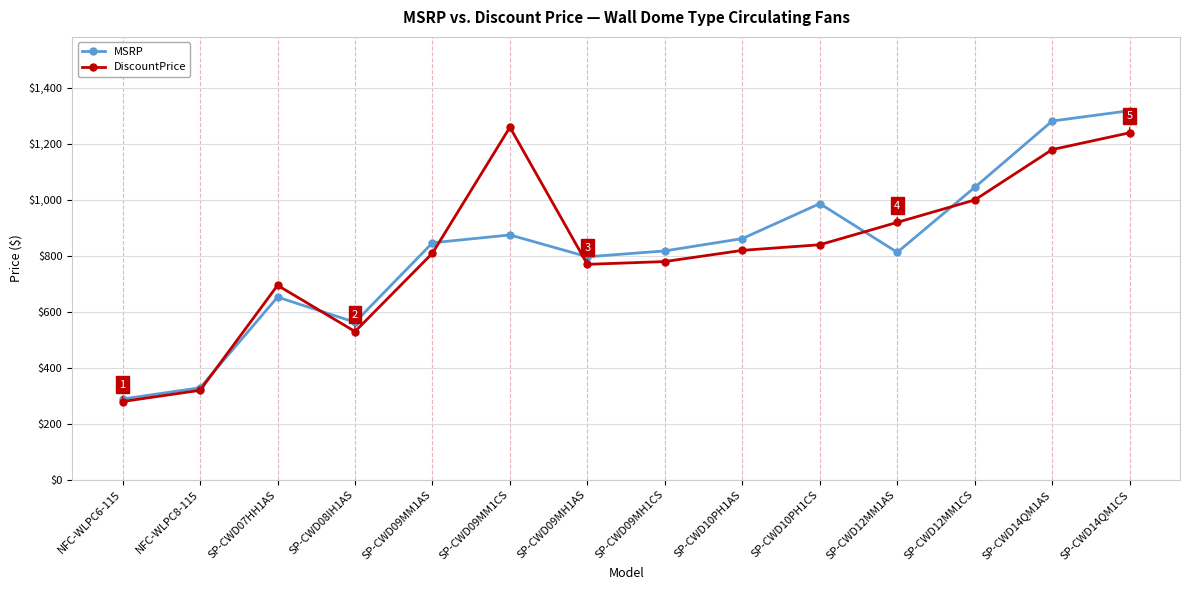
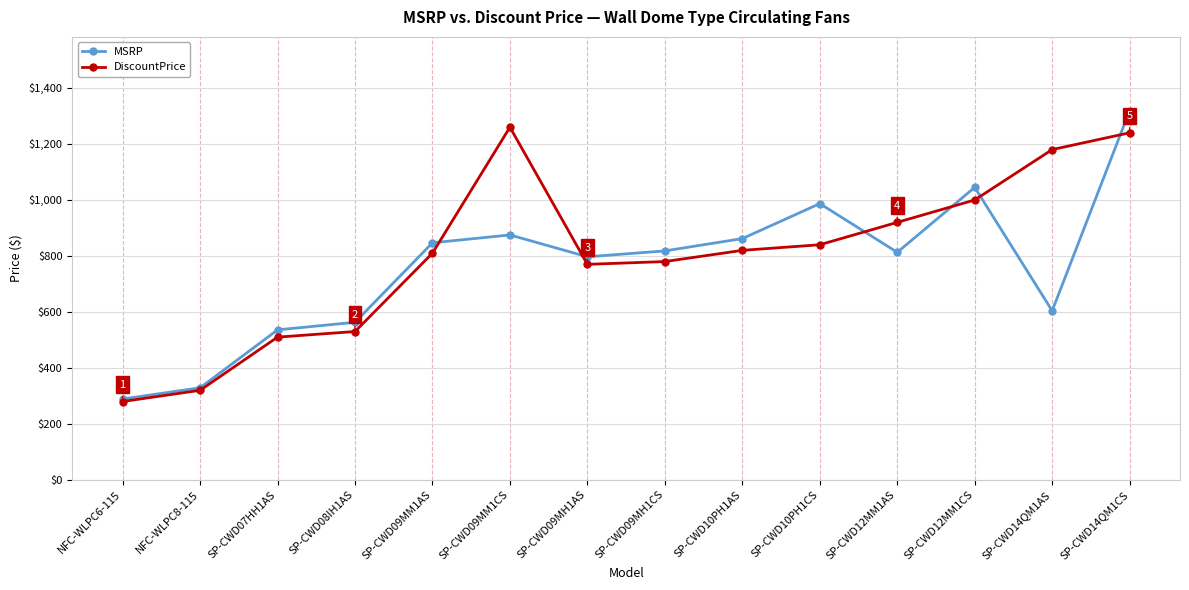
MSRP, SP-CWD07HH1AS: $650 -> $540
DiscountPrice, SP-CWD07HH1AS: $690 -> $510
MSRP, SP-CWD14QM1AS: $1,280 -> $600
